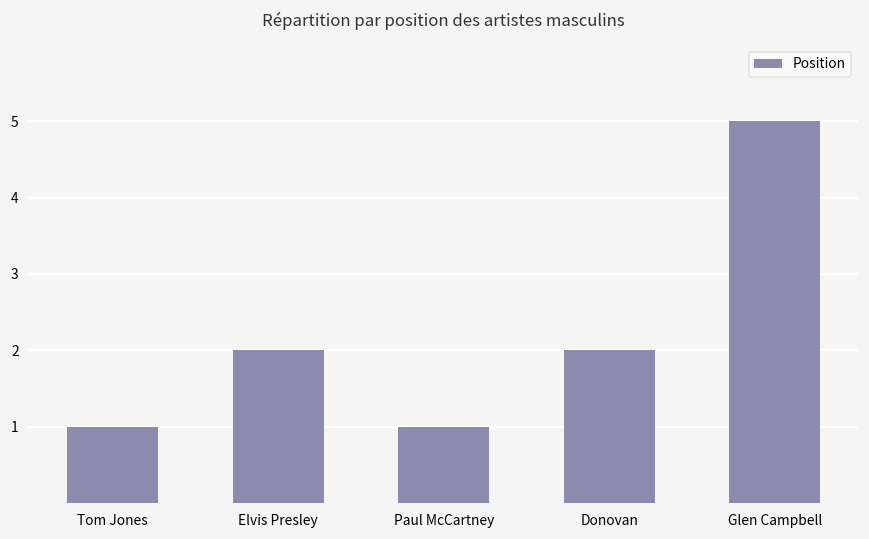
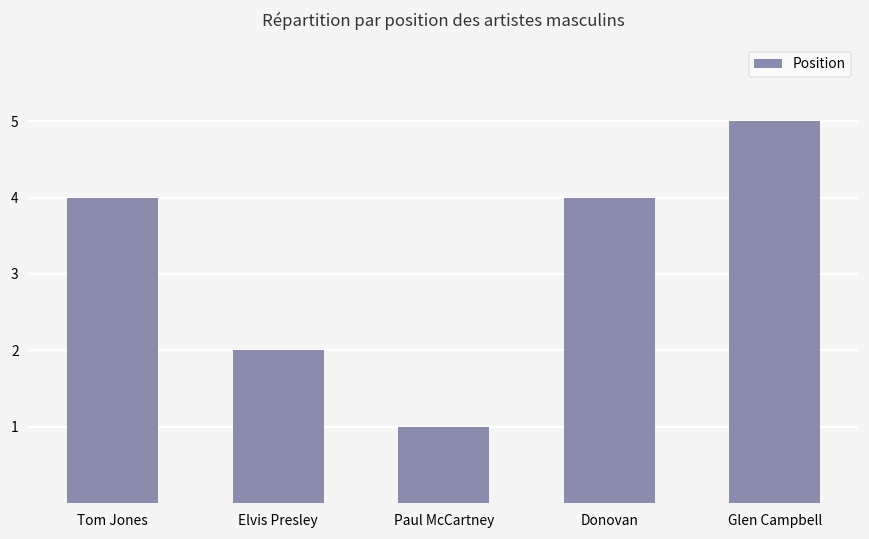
Tom Jones: 1 -> 4
Donovan: 2 -> 4
